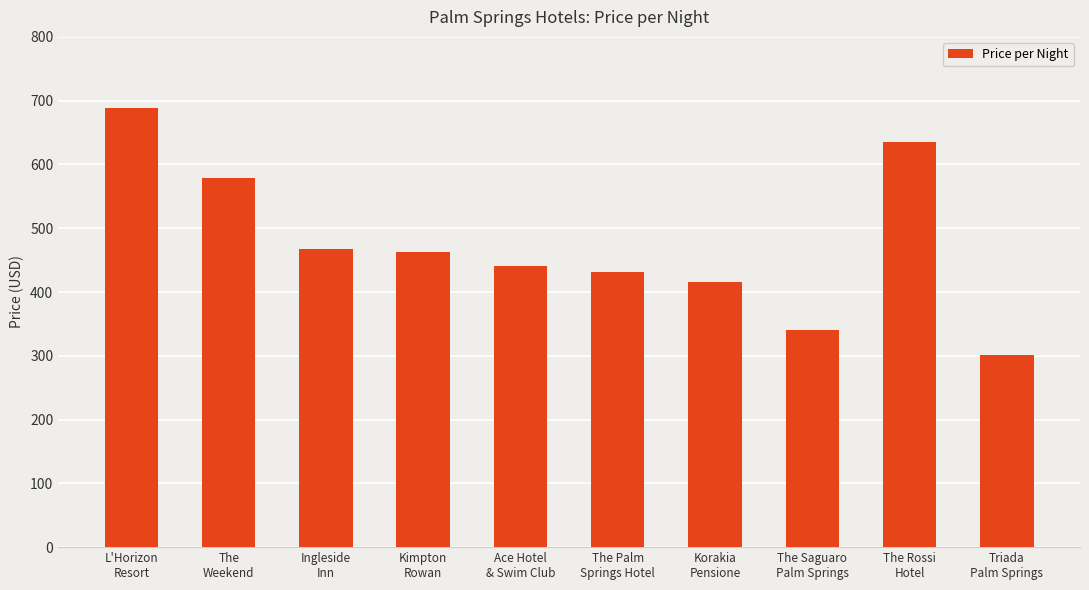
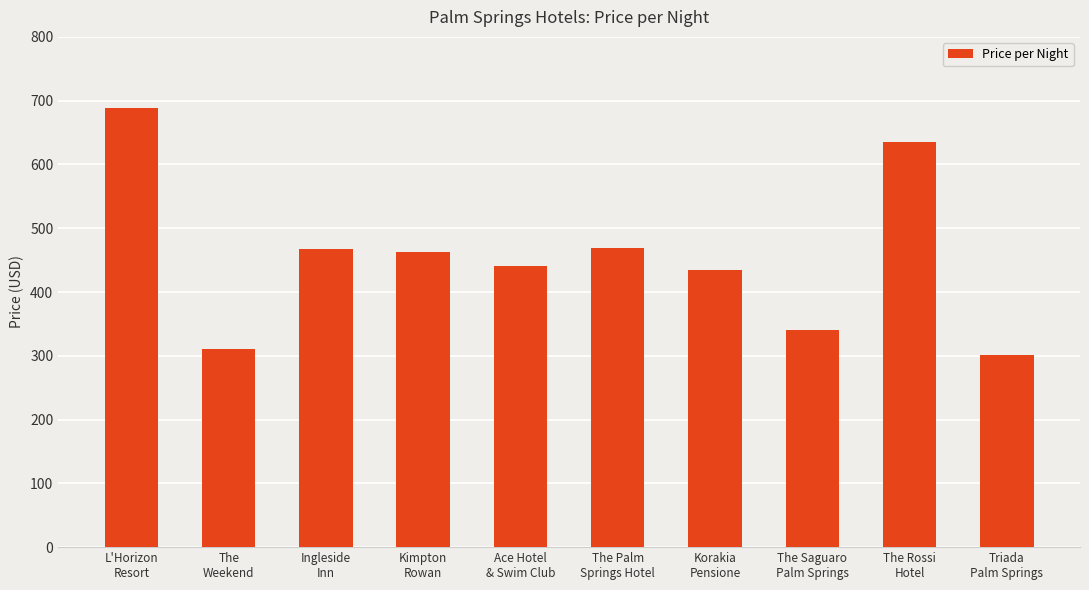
The Weekend: 580 -> 310
The Palm Springs Hotel: 430 -> 470
Korakia Pensione: 420 -> 440
